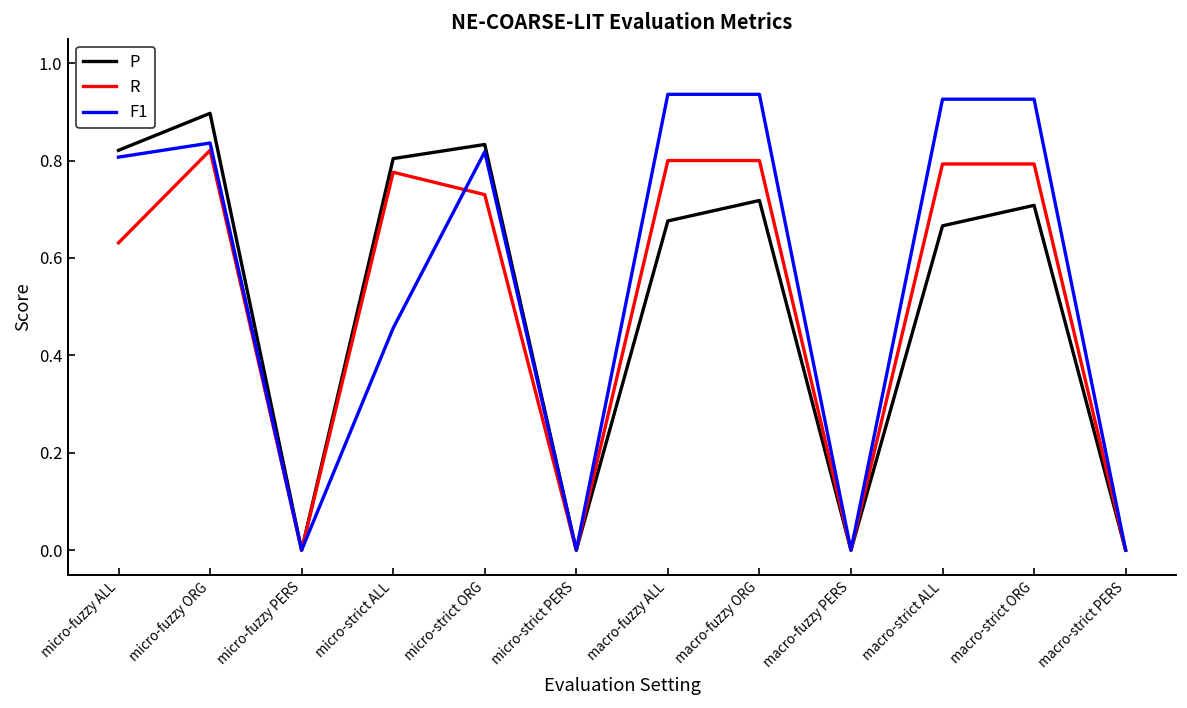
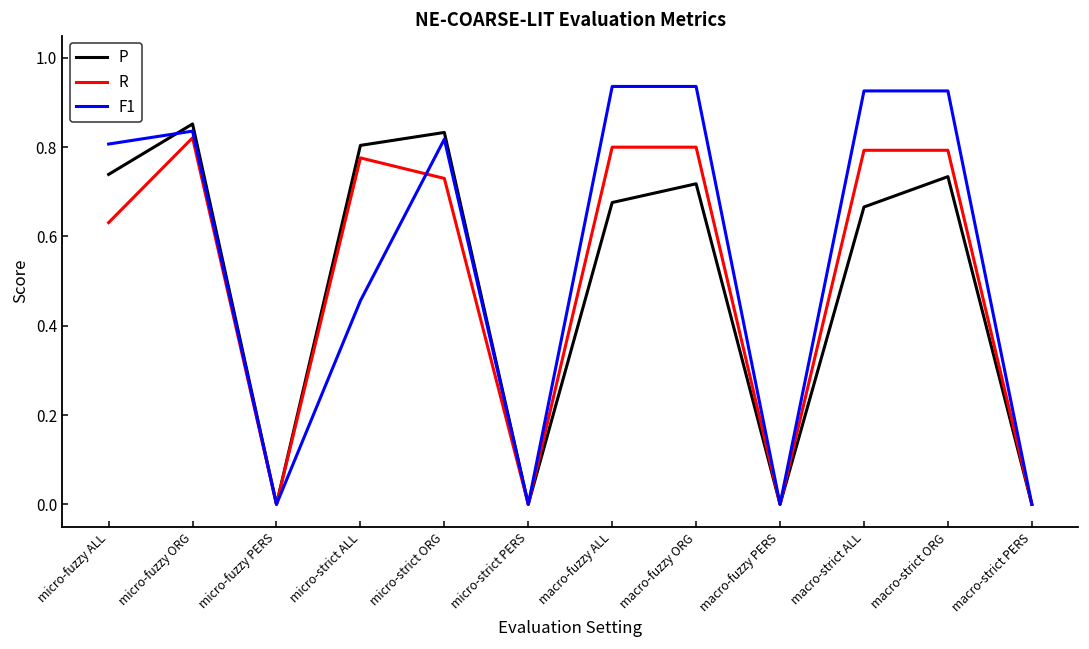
P, micro-fuzzy ALL: 0.82 -> 0.74
P, micro-fuzzy ORG: 0.90 -> 0.85
P, macro-strict ORG: 0.71 -> 0.73
